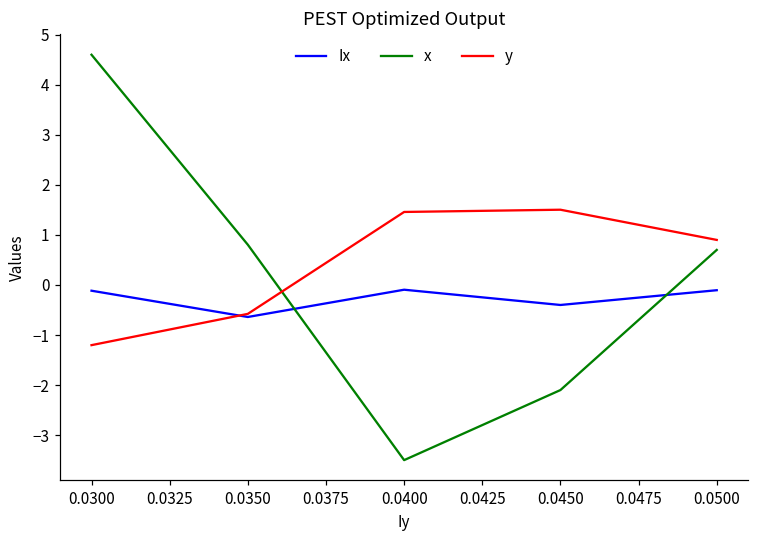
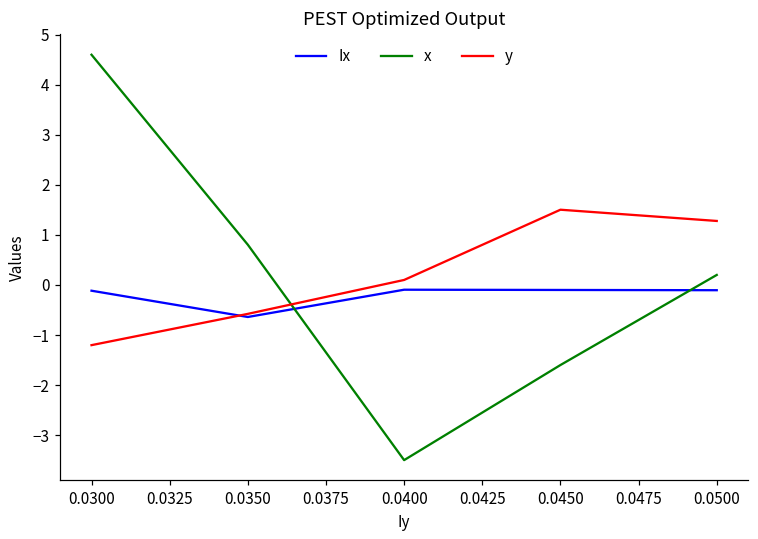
y, 0.0400: 1.5 -> 0.1
Ix, 0.0450: -0.4 -> -0.1
x, 0.0450: -2.1 -> -1.6
x, 0.0500: 0.7 -> 0.2
y, 0.0500: 0.9 -> 1.3
